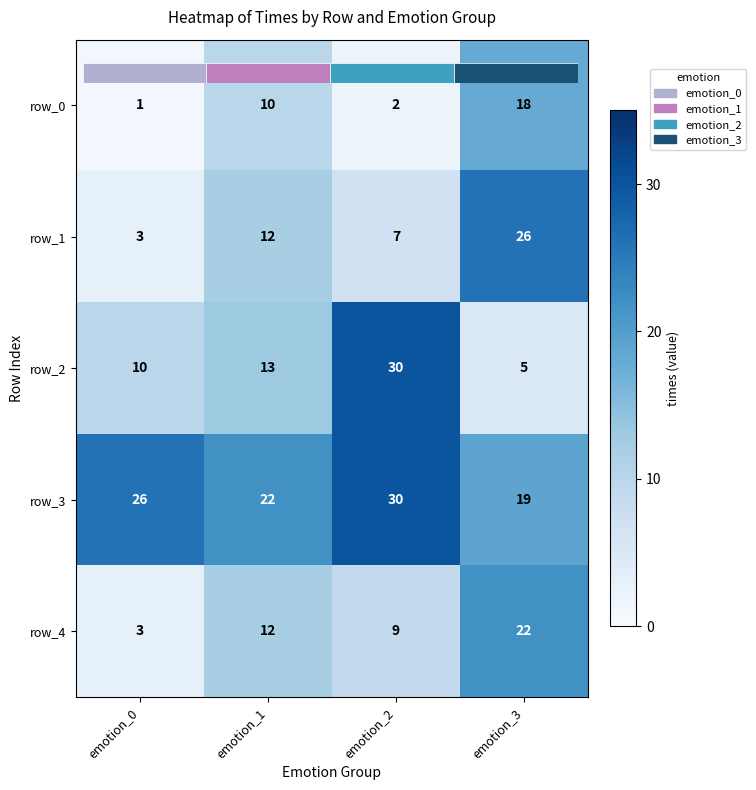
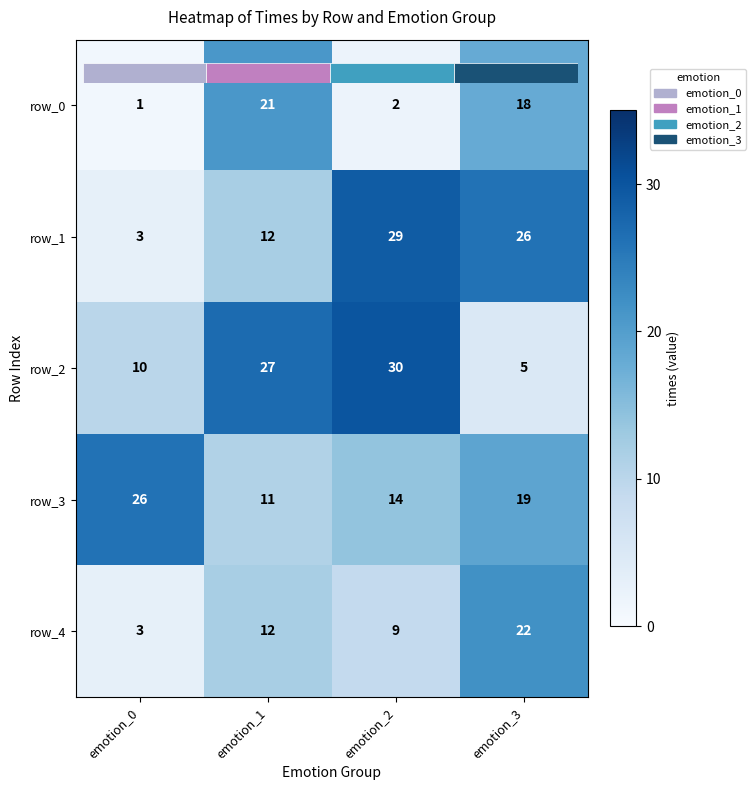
Heatmap of Times by Row and Emotion Group, row_0, emotion_1: 10 -> 21
Heatmap of Times by Row and Emotion Group, row_1, emotion_2: 7 -> 29
Heatmap of Times by Row and Emotion Group, row_2, emotion_1: 13 -> 27
Heatmap of Times by Row and Emotion Group, row_3, emotion_1: 22 -> 11
Heatmap of Times by Row and Emotion Group, row_3, emotion_2: 30 -> 14
